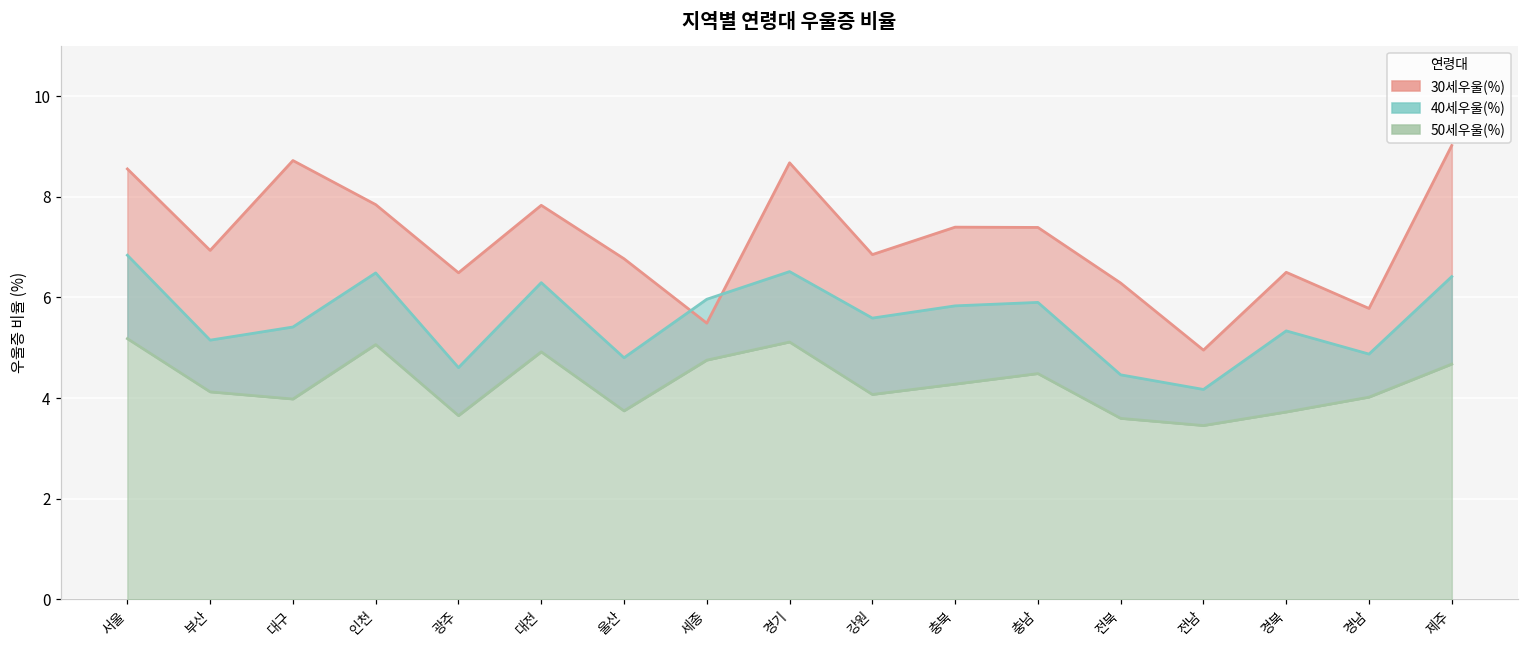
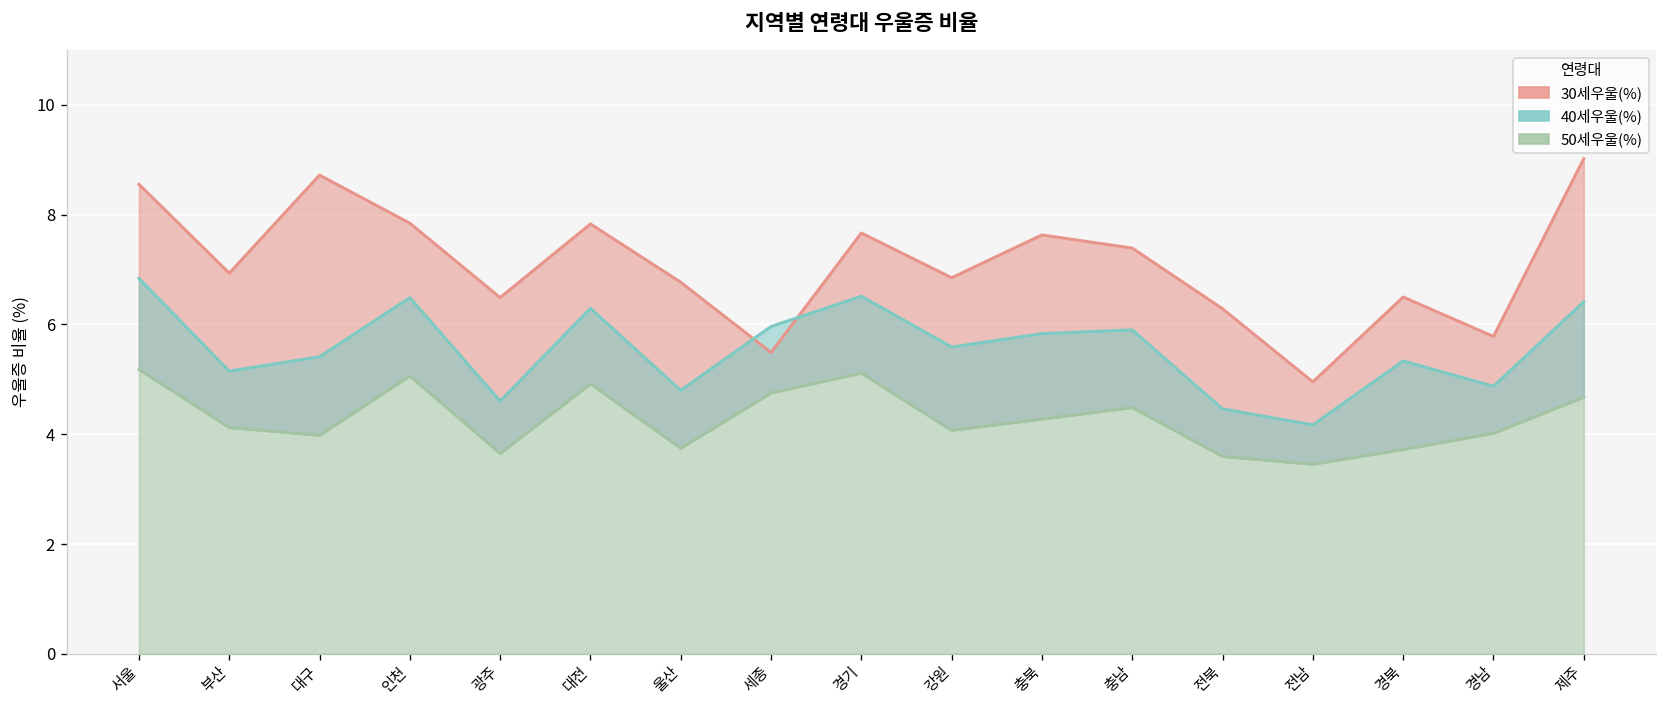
30세우울(%), 경기: 8.7 -> 7.7
30세우울(%), 충북: 7.4 -> 7.6
